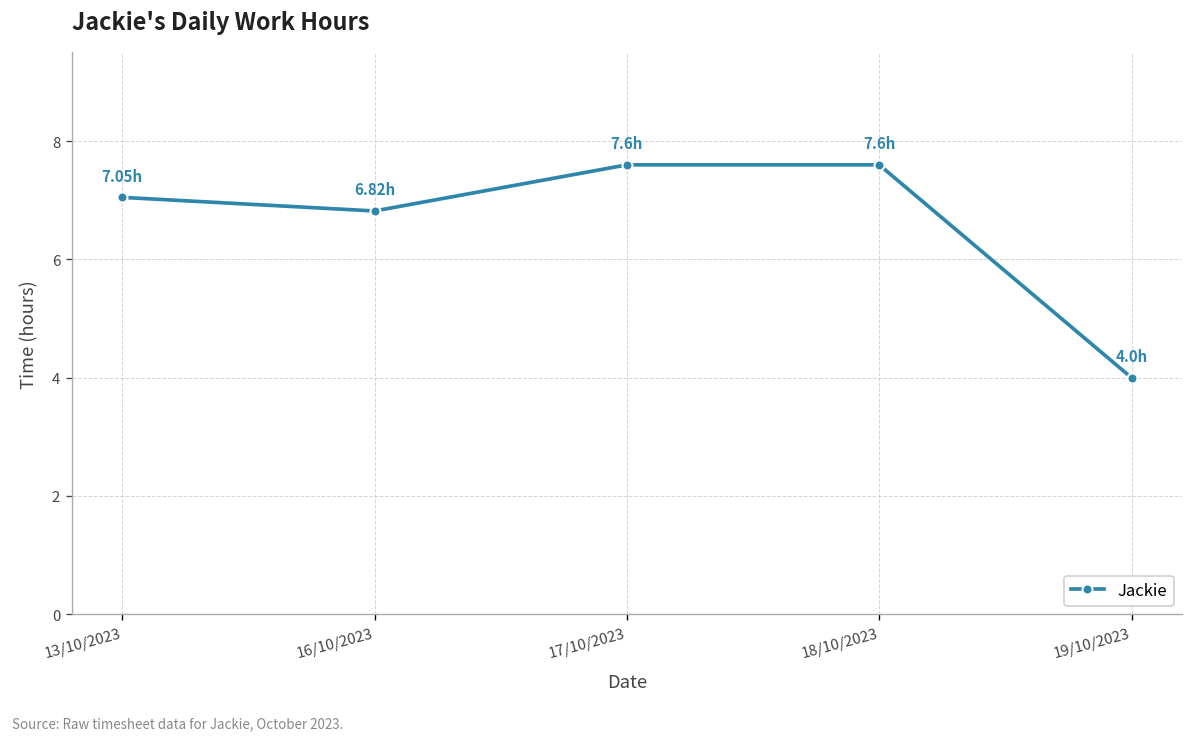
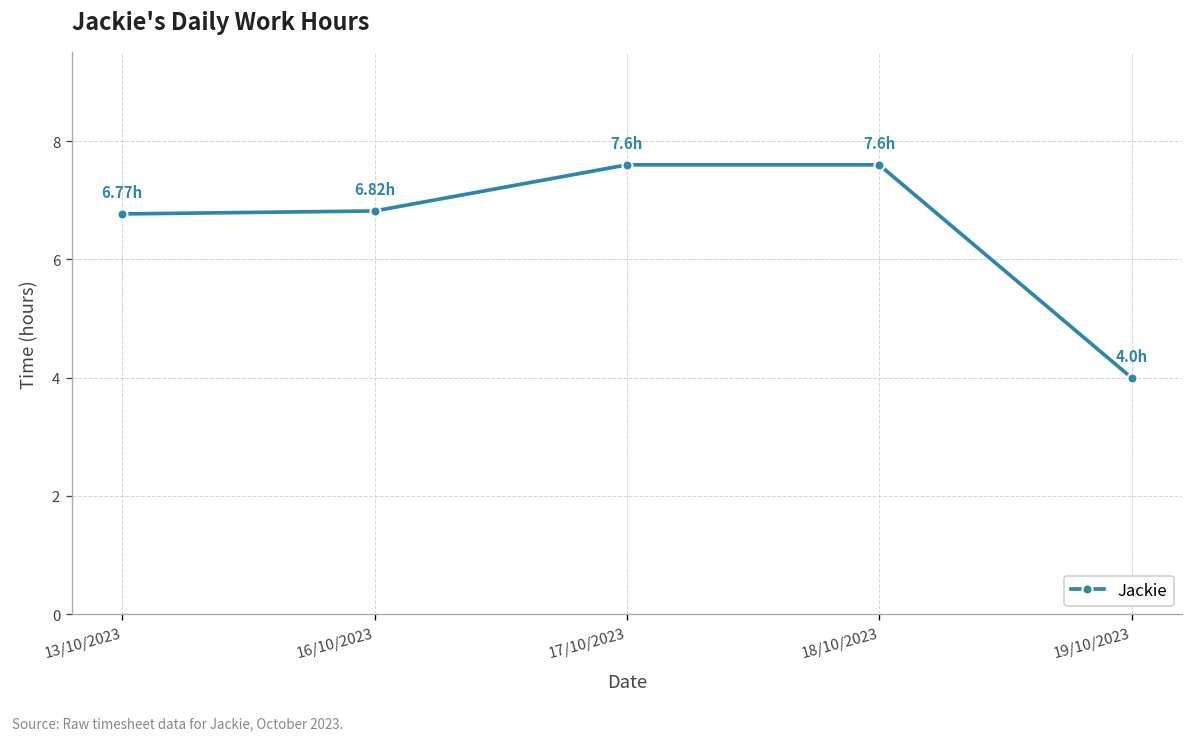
13/10/2023: 7.05h -> 6.77h
